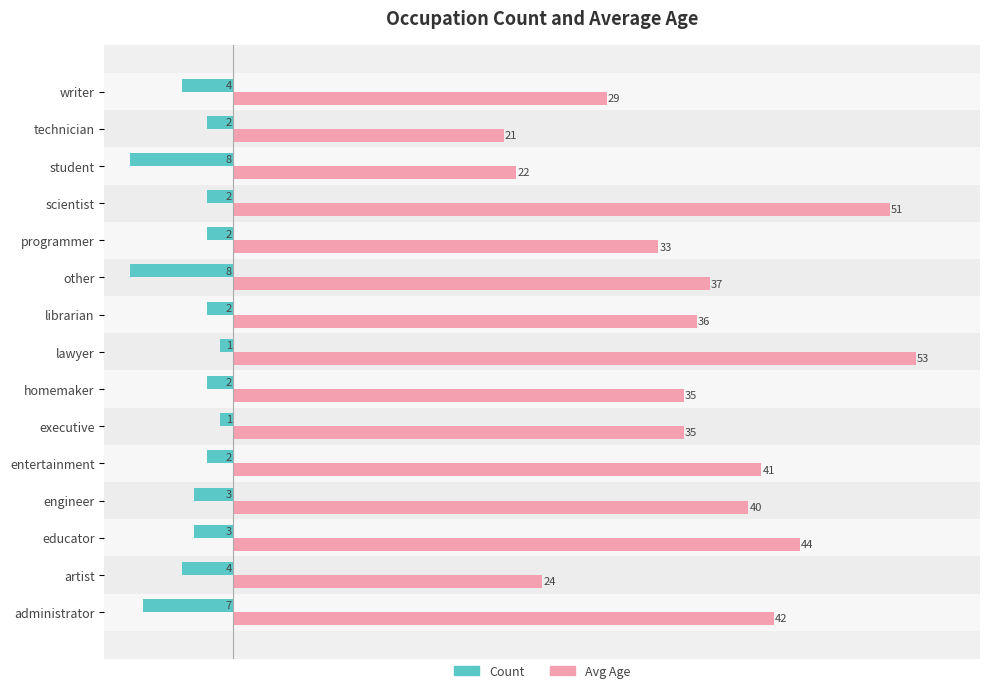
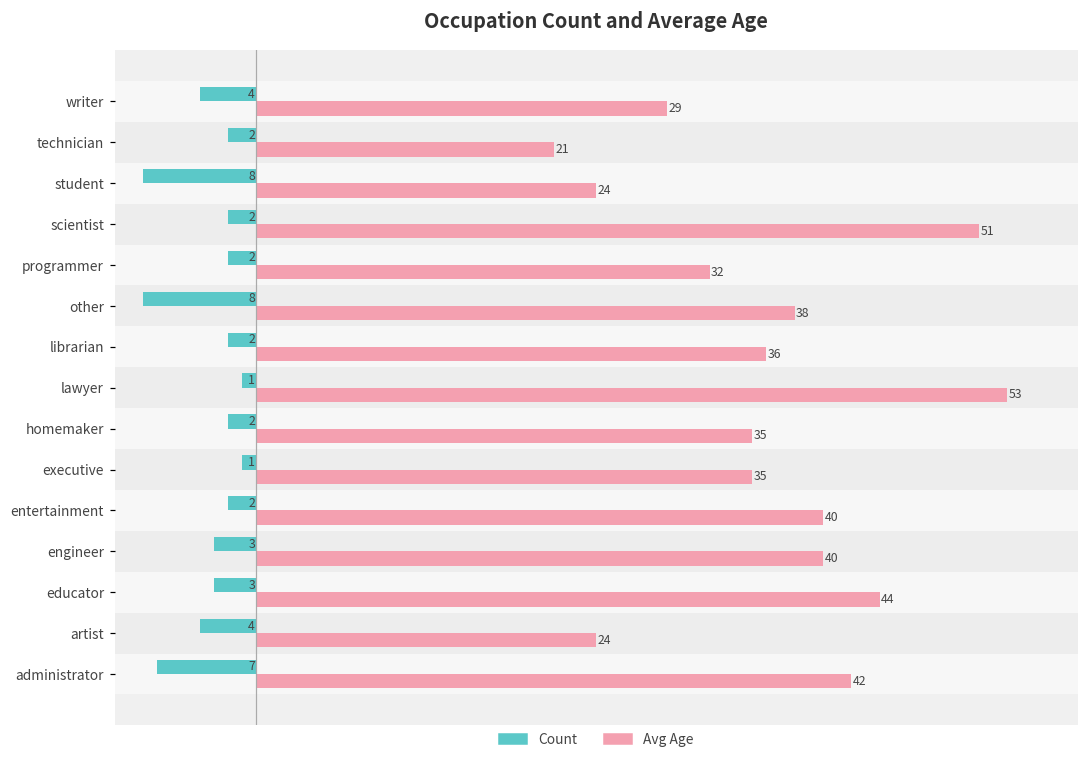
Avg Age, student: 22 -> 24
Avg Age, programmer: 33 -> 32
Avg Age, other: 37 -> 38
Avg Age, entertainment: 41 -> 40
